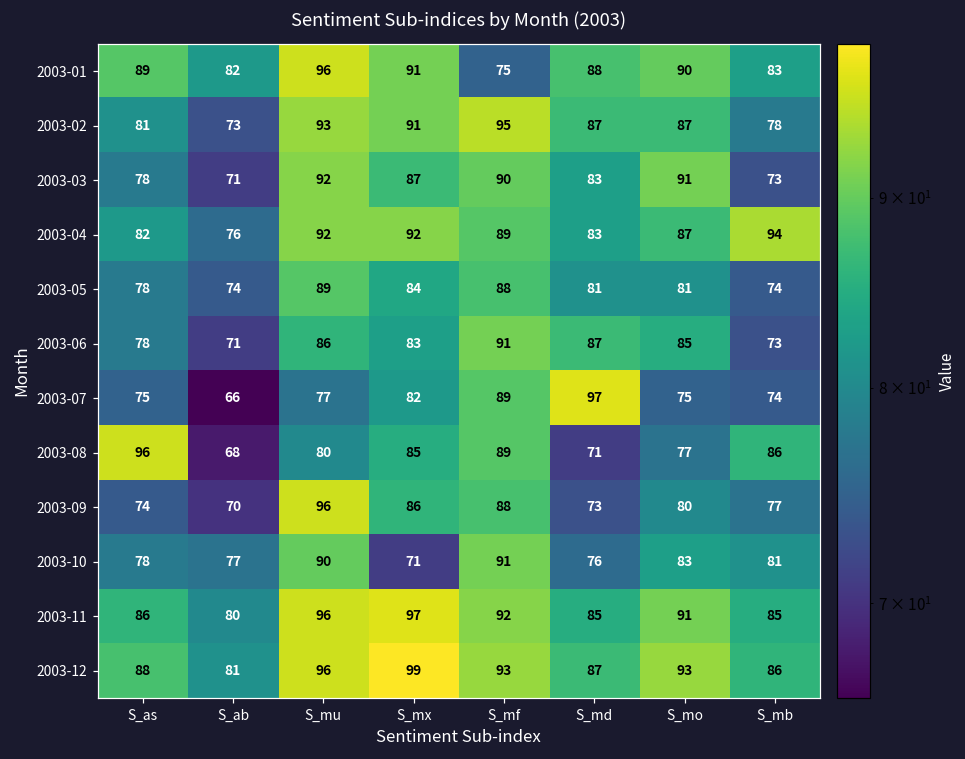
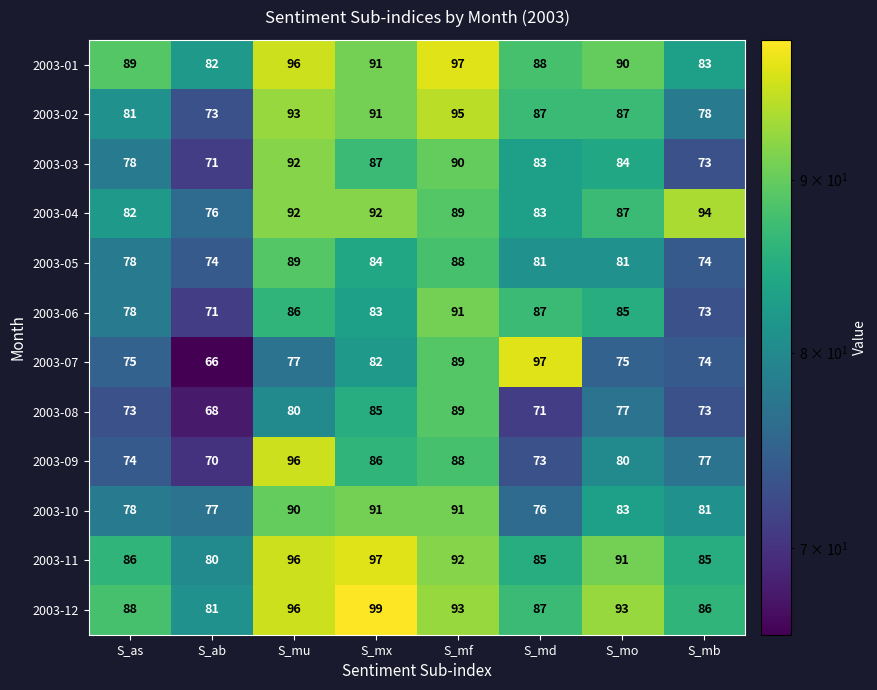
2003-01, S_mf: 75 -> 97
2003-03, S_mo: 91 -> 84
2003-08, S_as: 96 -> 73
2003-08, S_mb: 86 -> 73
2003-10, S_mx: 71 -> 91
